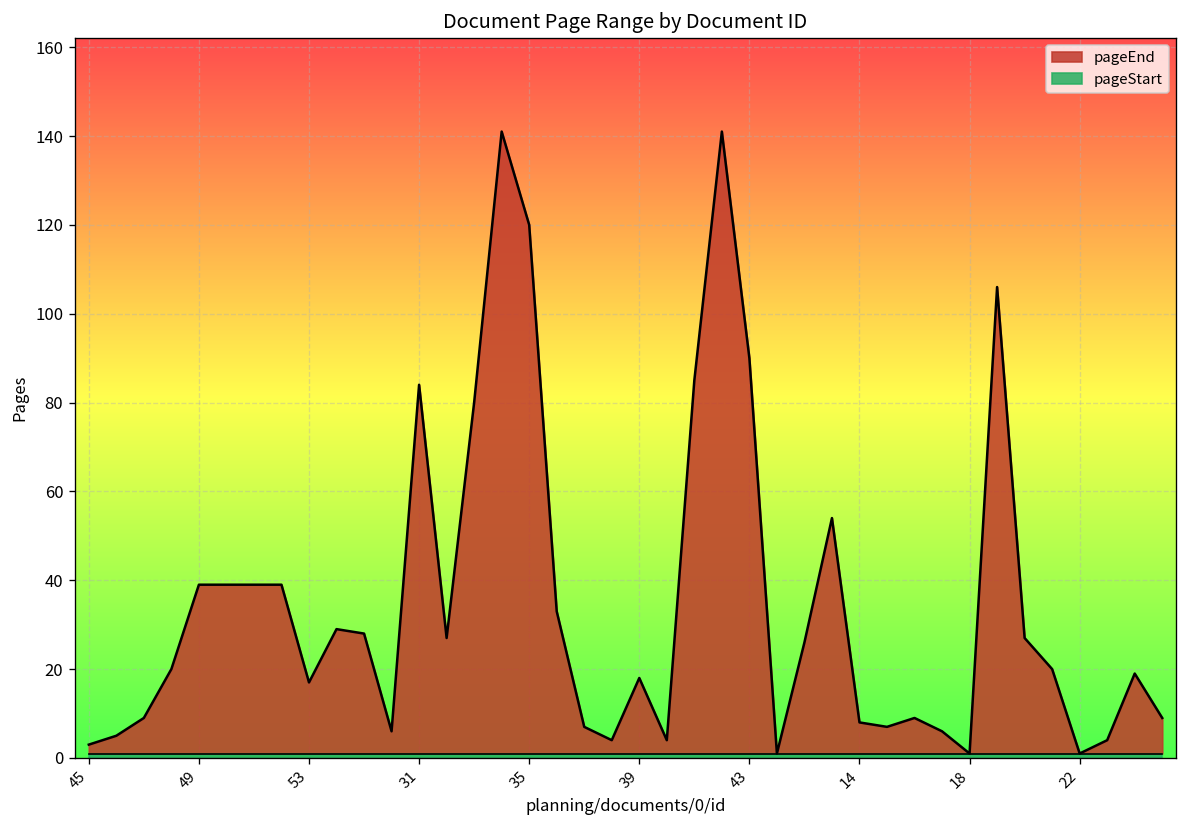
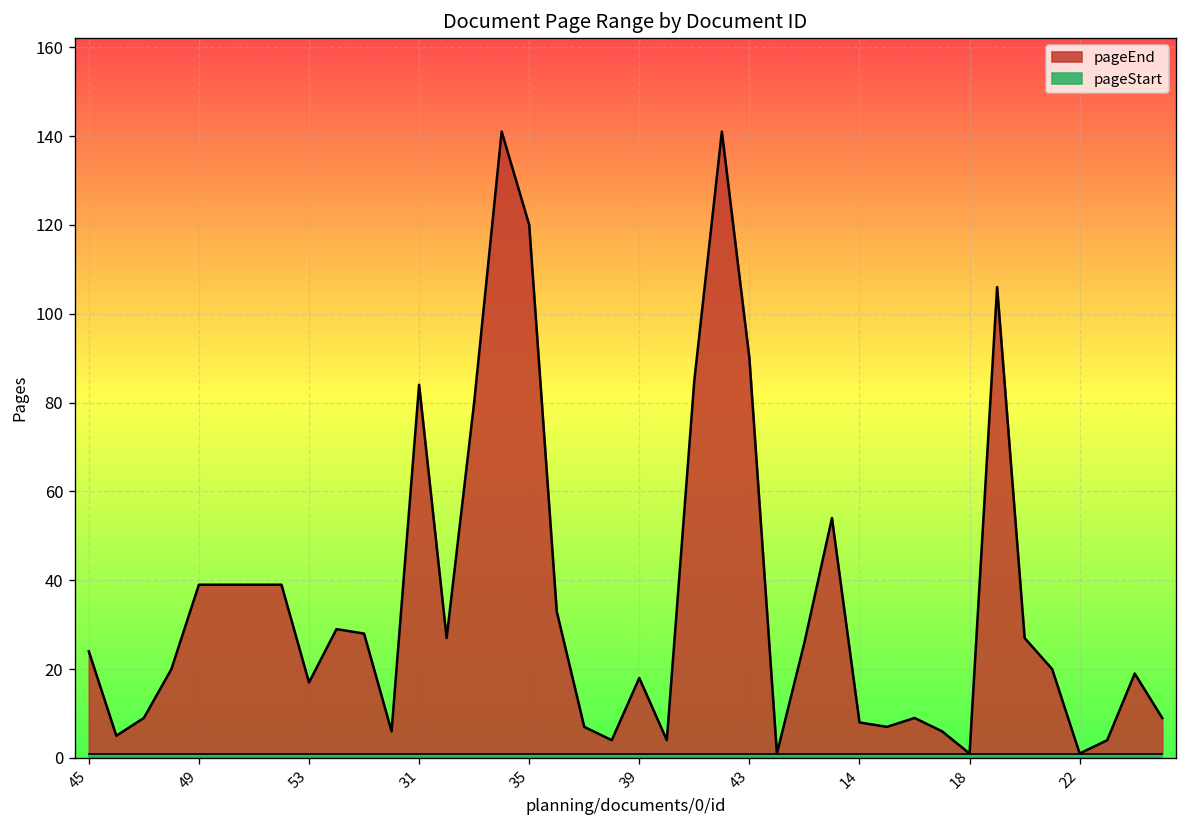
pageEnd, 45: 3 -> 24
